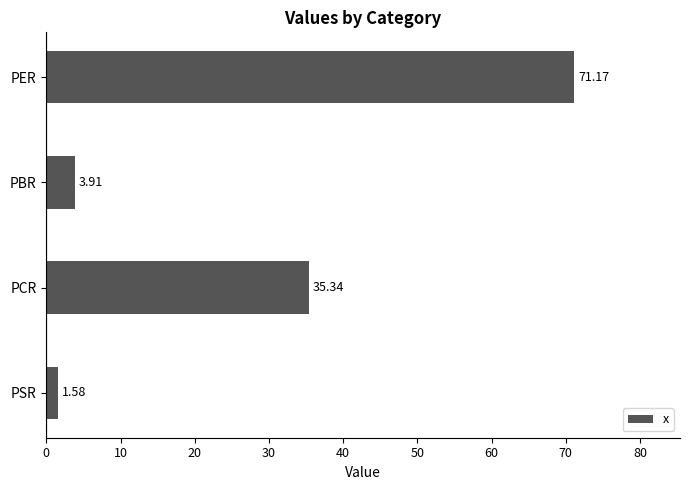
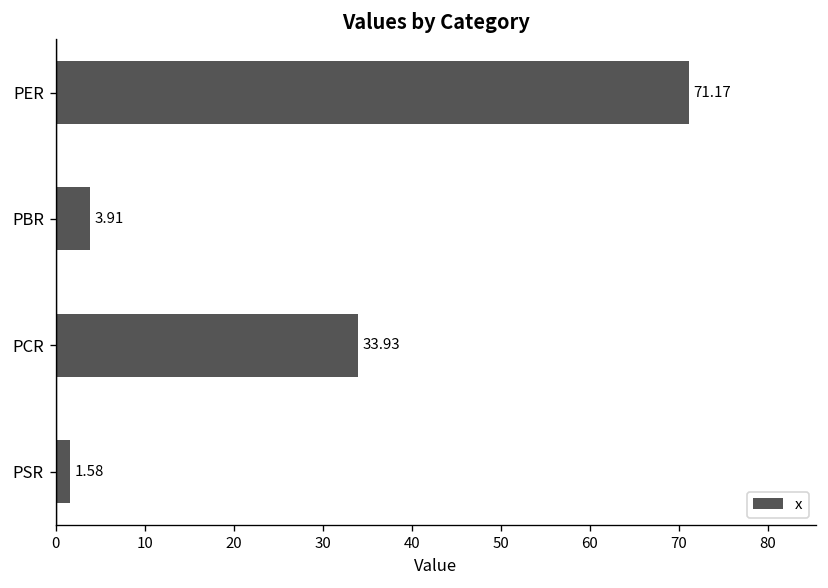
PCR: 35.34 -> 33.93
